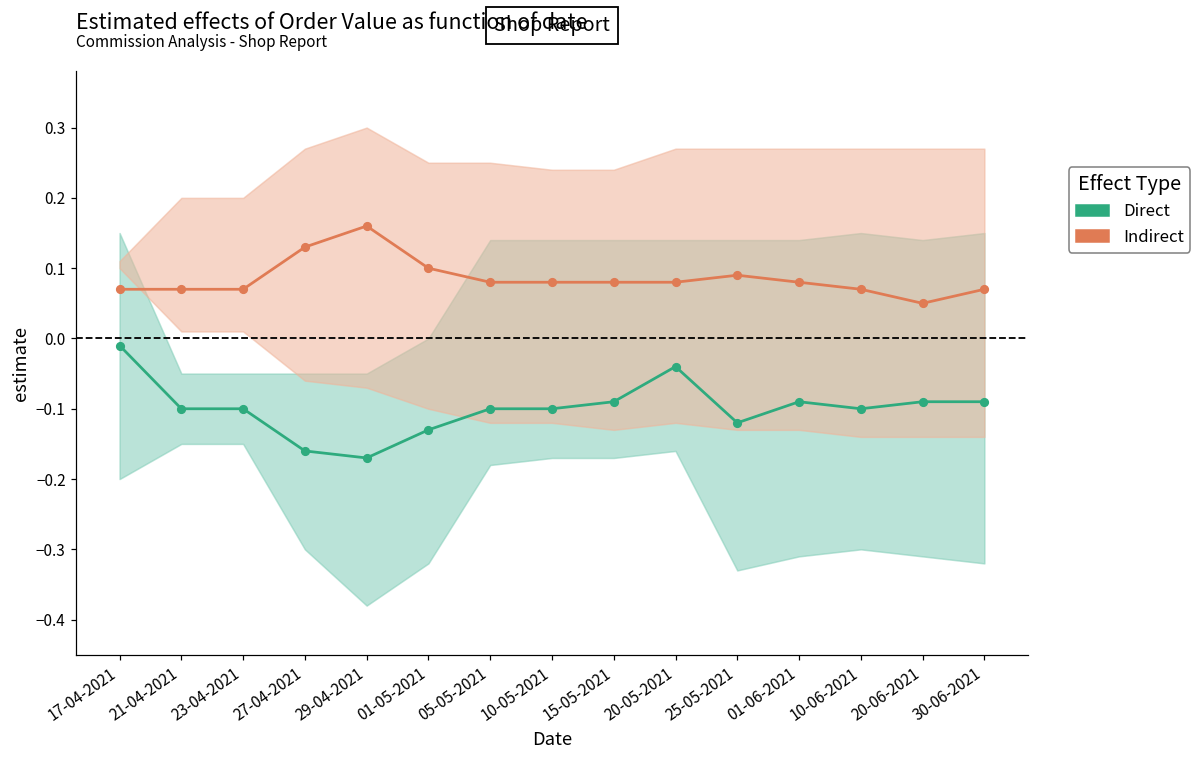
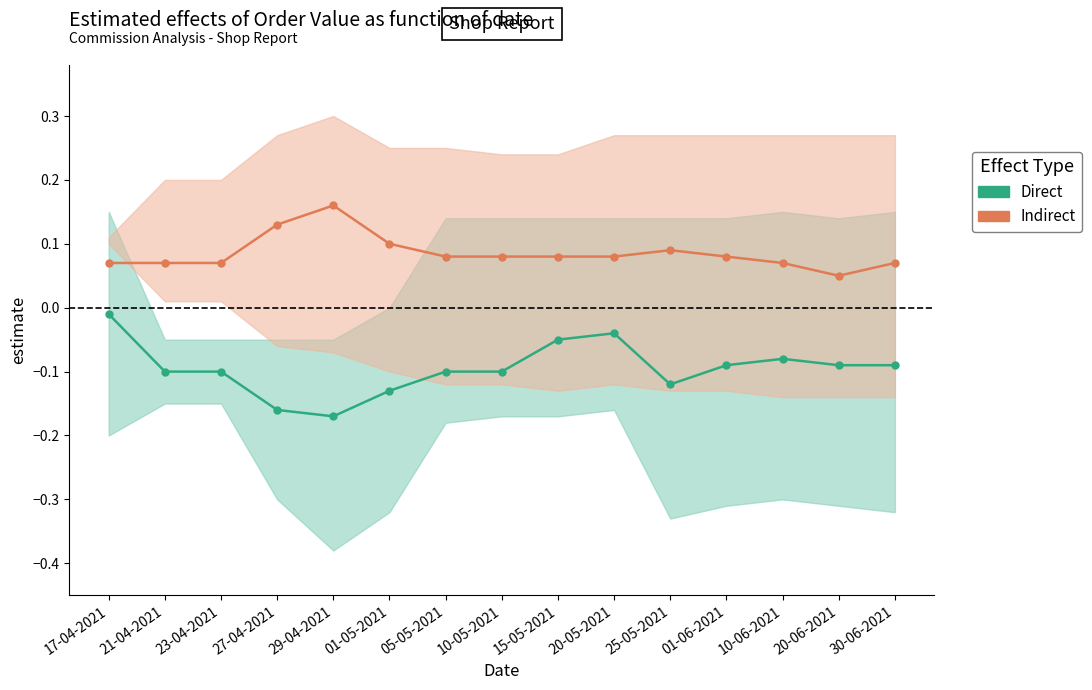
Direct, 15-05-2021: -0.09 -> -0.05
Direct, 10-06-2021: -0.10 -> -0.08
